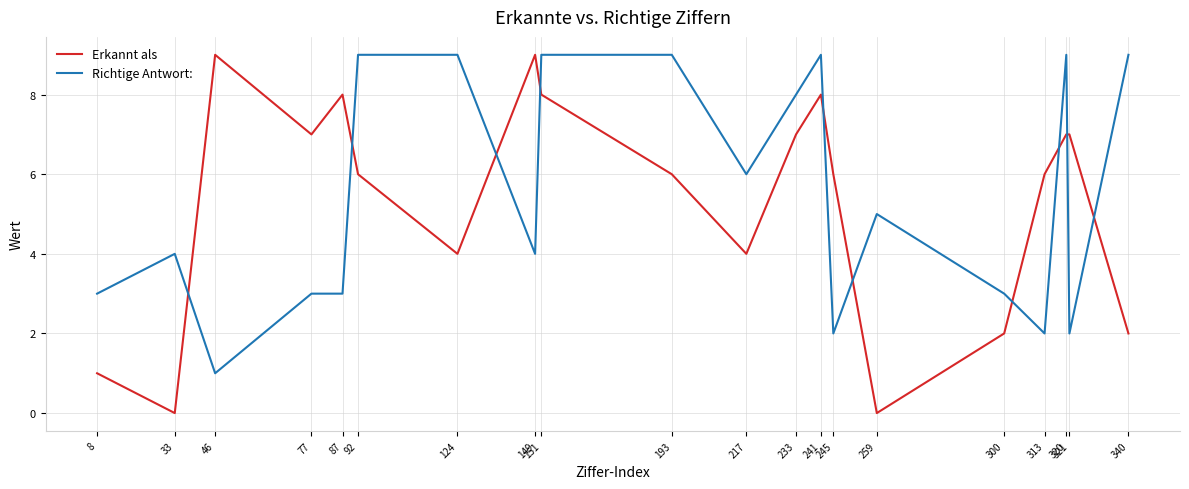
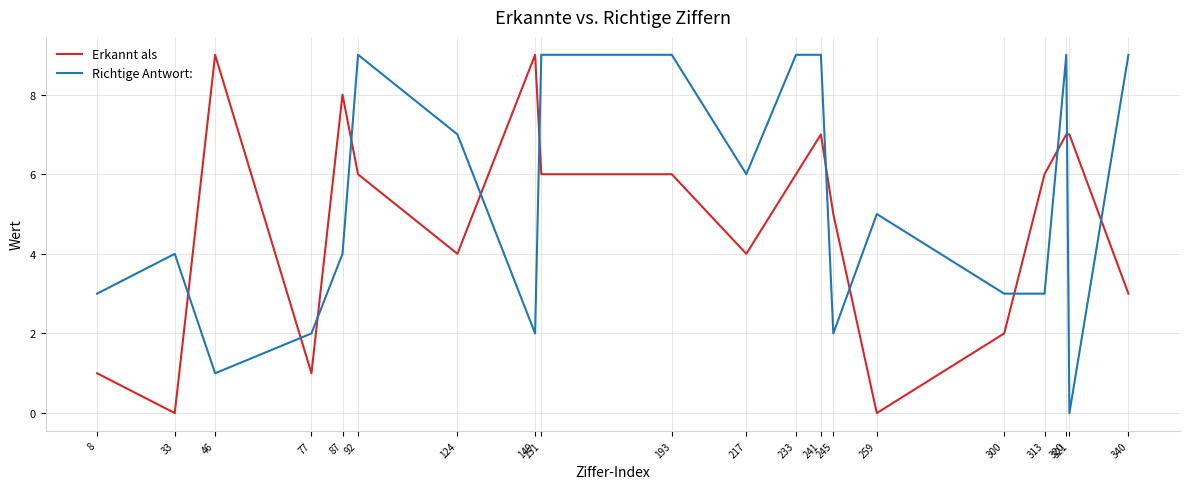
Erkannt als, 77: 7 -> 1
Richtige Antwort:, 77: 3 -> 2
Richtige Antwort:, 87: 3 -> 4
Richtige Antwort:, 124: 9 -> 7
Richtige Antwort:, 149: 4 -> 2
Erkannt als, 151: 8 -> 6
Erkannt als, 233: 7 -> 6
Richtige Antwort:, 233: 8 -> 9
Erkannt als, 241: 8 -> 7
Erkannt als, 245: 6 -> 5
Richtige Antwort:, 313: 2 -> 3
Richtige Antwort:, 321: 2 -> 0
Erkannt als, 340: 2 -> 3
